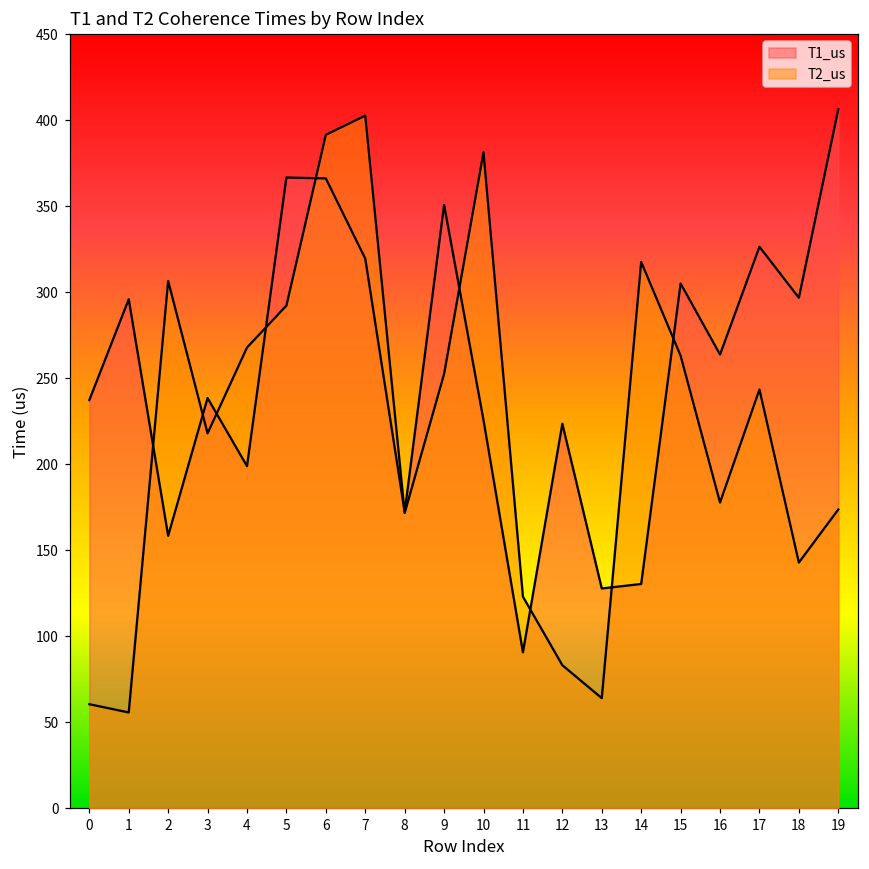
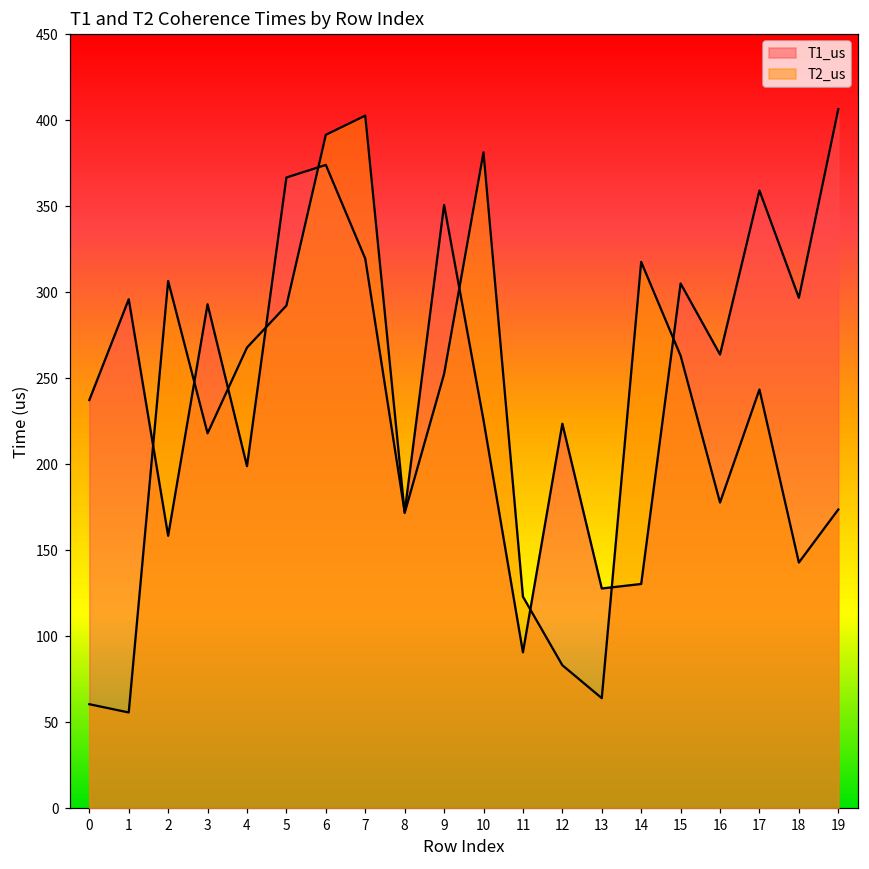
T1_us, 3: 239 -> 293
T1_us, 6: 366 -> 374
T1_us, 17: 327 -> 359
